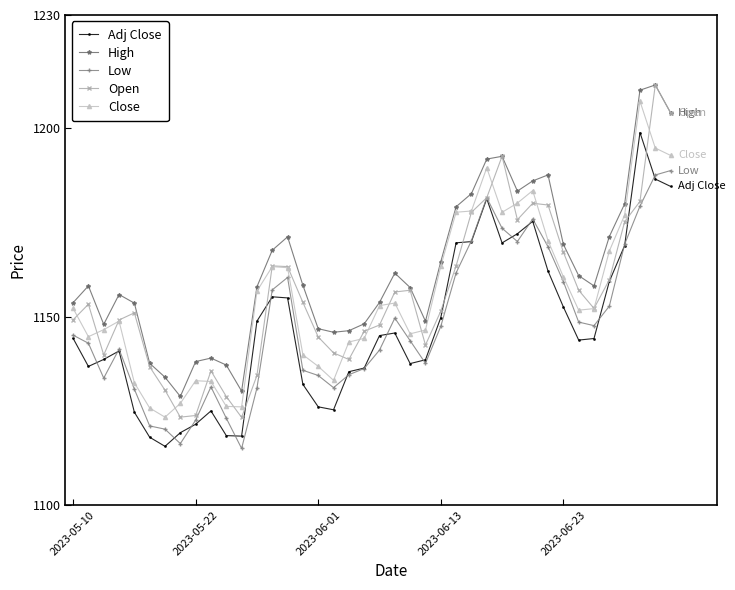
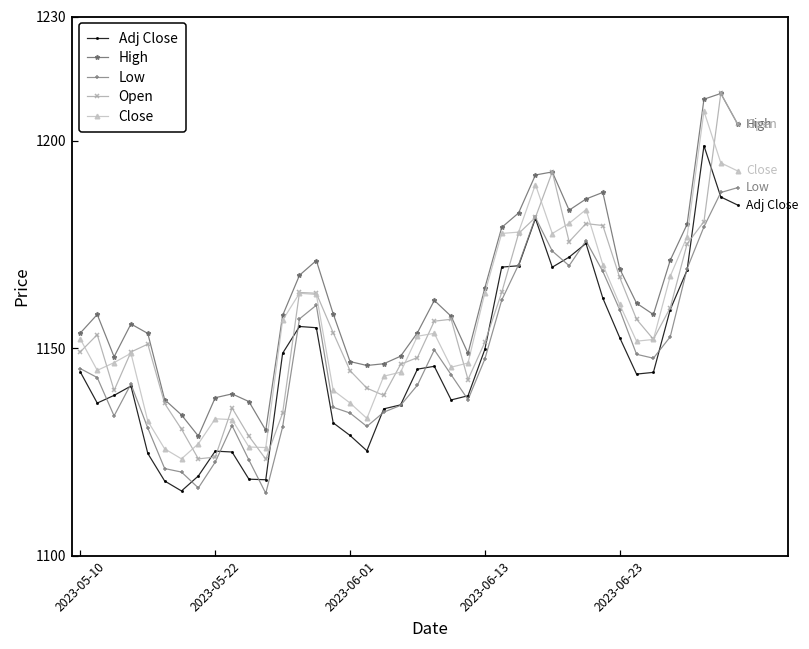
Adj Close, 2023-05-22: 1121 -> 1125
Adj Close, 2023-06-01: 1126 -> 1129
